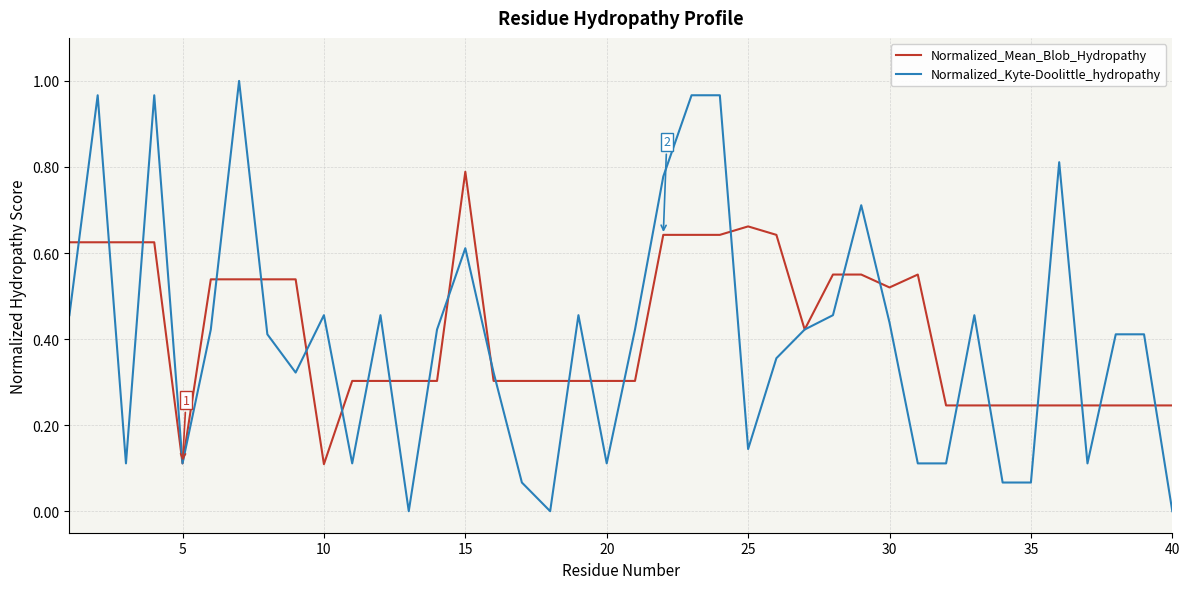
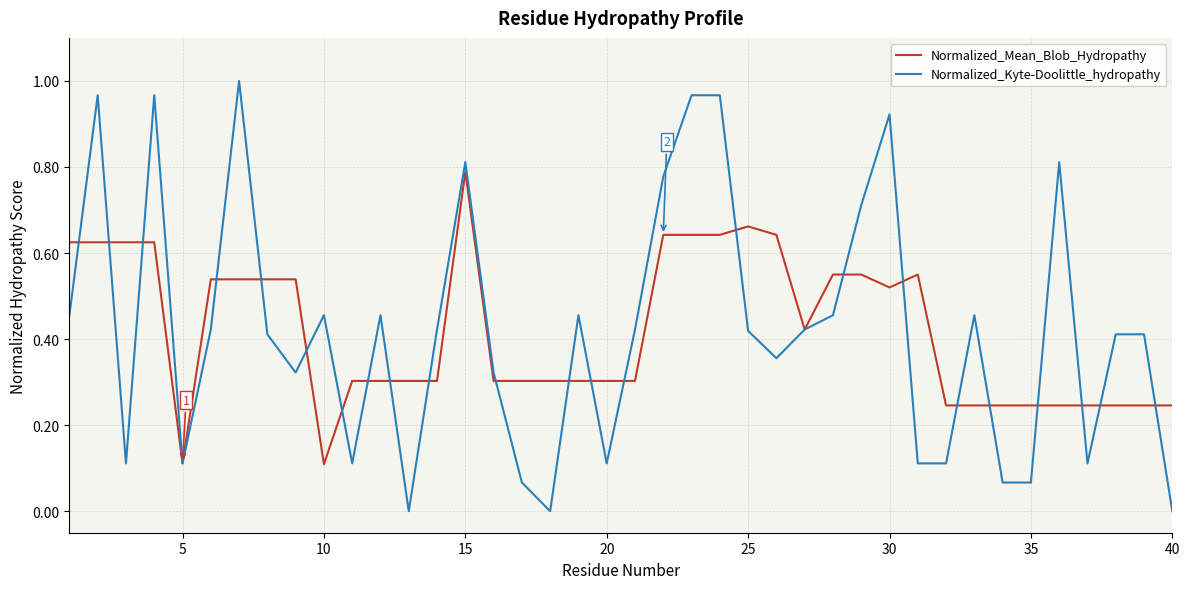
Normalized_Kyte-Doolittle_hydropathy, 15: 0.61 -> 0.81
Normalized_Kyte-Doolittle_hydropathy, 25: 0.14 -> 0.42
Normalized_Kyte-Doolittle_hydropathy, 30: 0.44 -> 0.92
